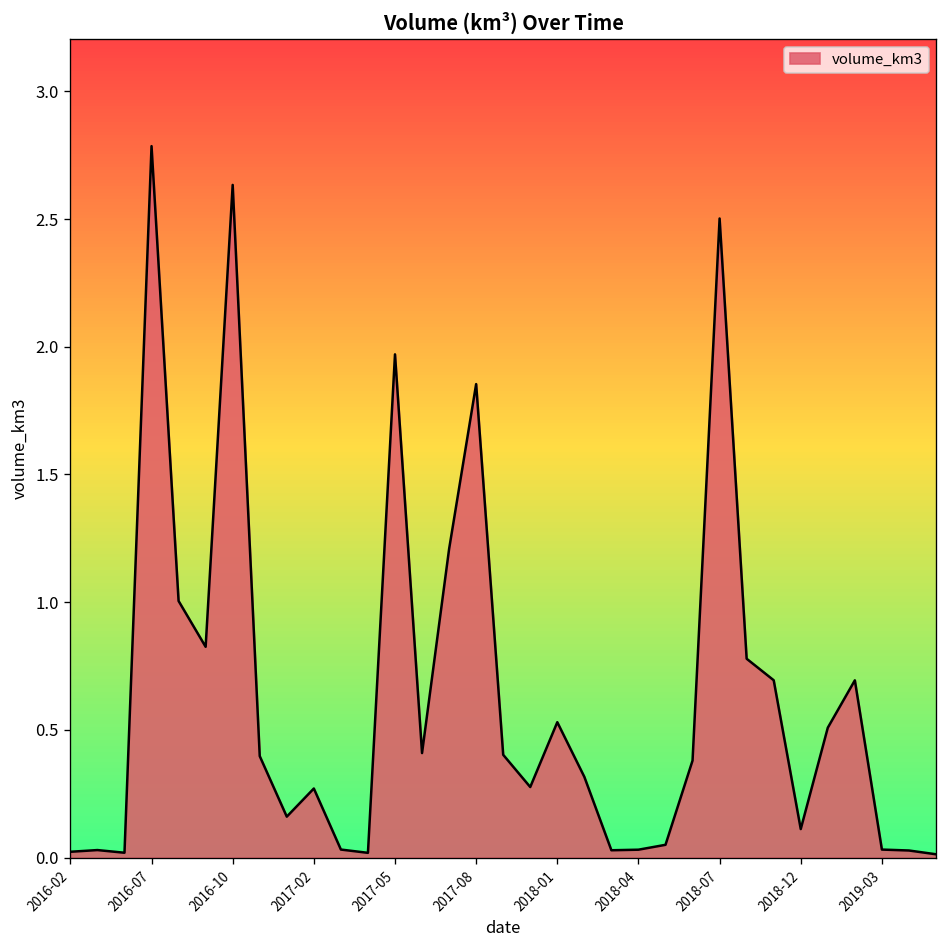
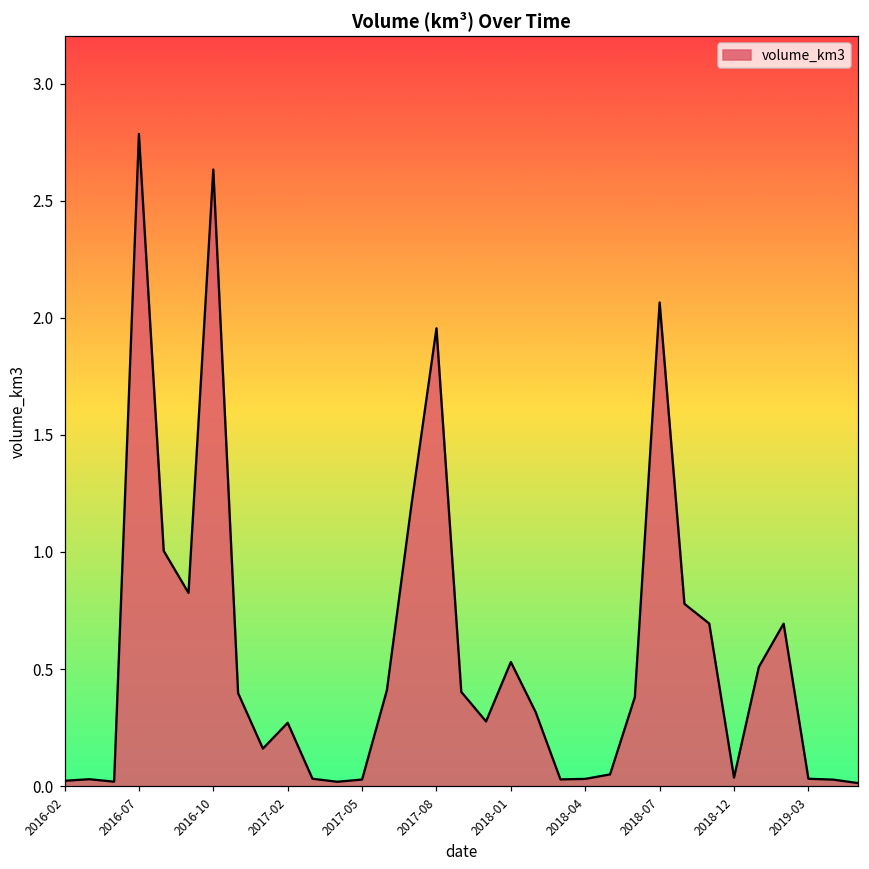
2017-05: 1.97 -> 0.03
2017-08: 1.85 -> 1.96
2018-07: 2.50 -> 2.07
2018-12: 0.11 -> 0.04
